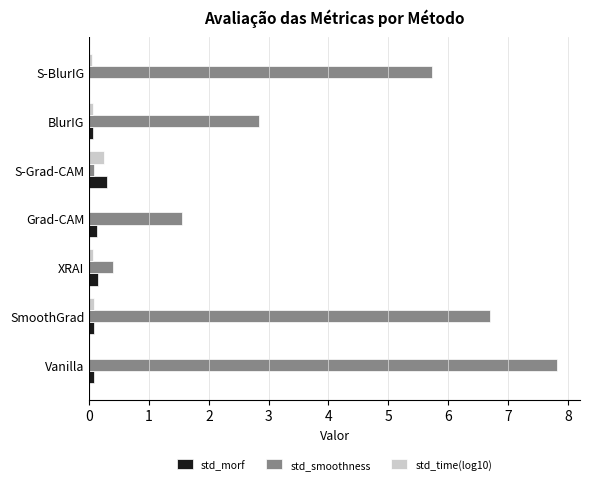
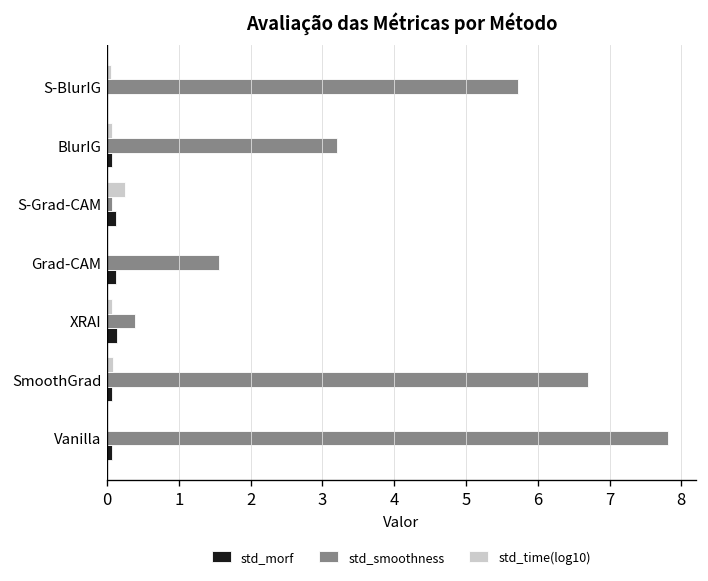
std_smoothness, BlurIG: 2.8 -> 3.2
std_morf, S-Grad-CAM: 0.3 -> 0.1
